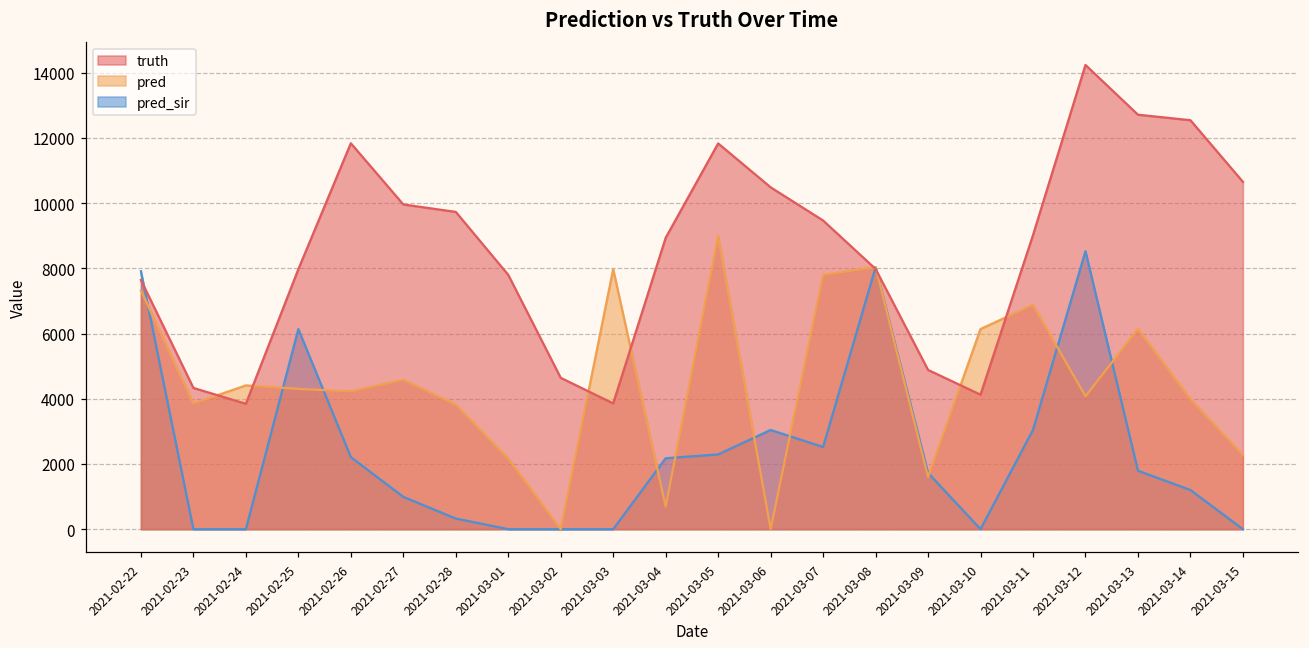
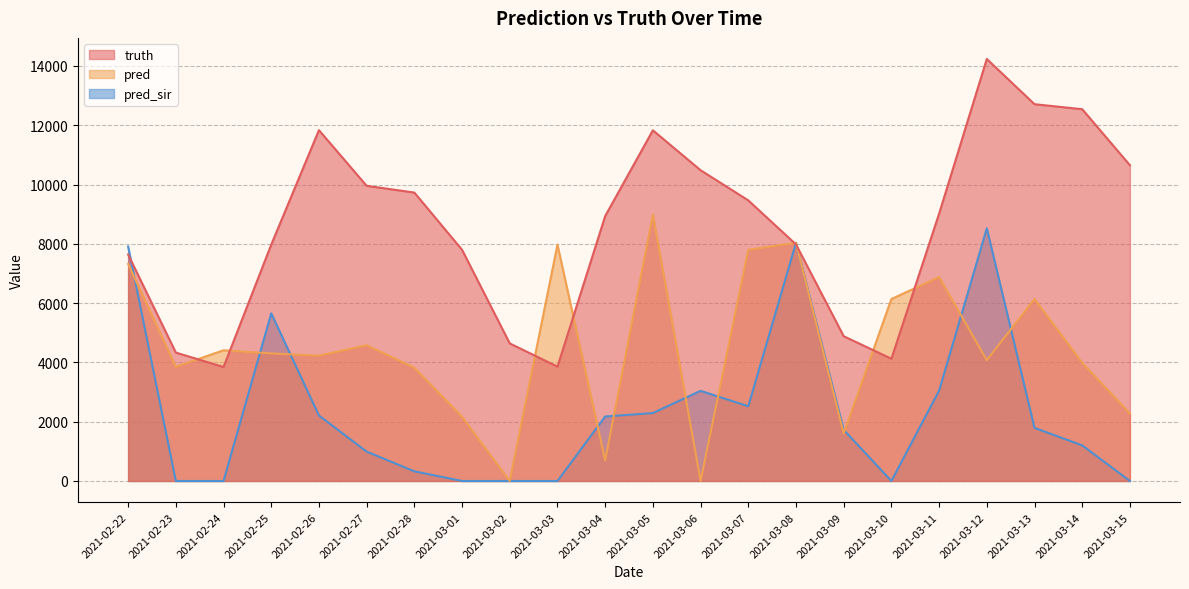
pred_sir, 2021-02-25: 6100 -> 5700
